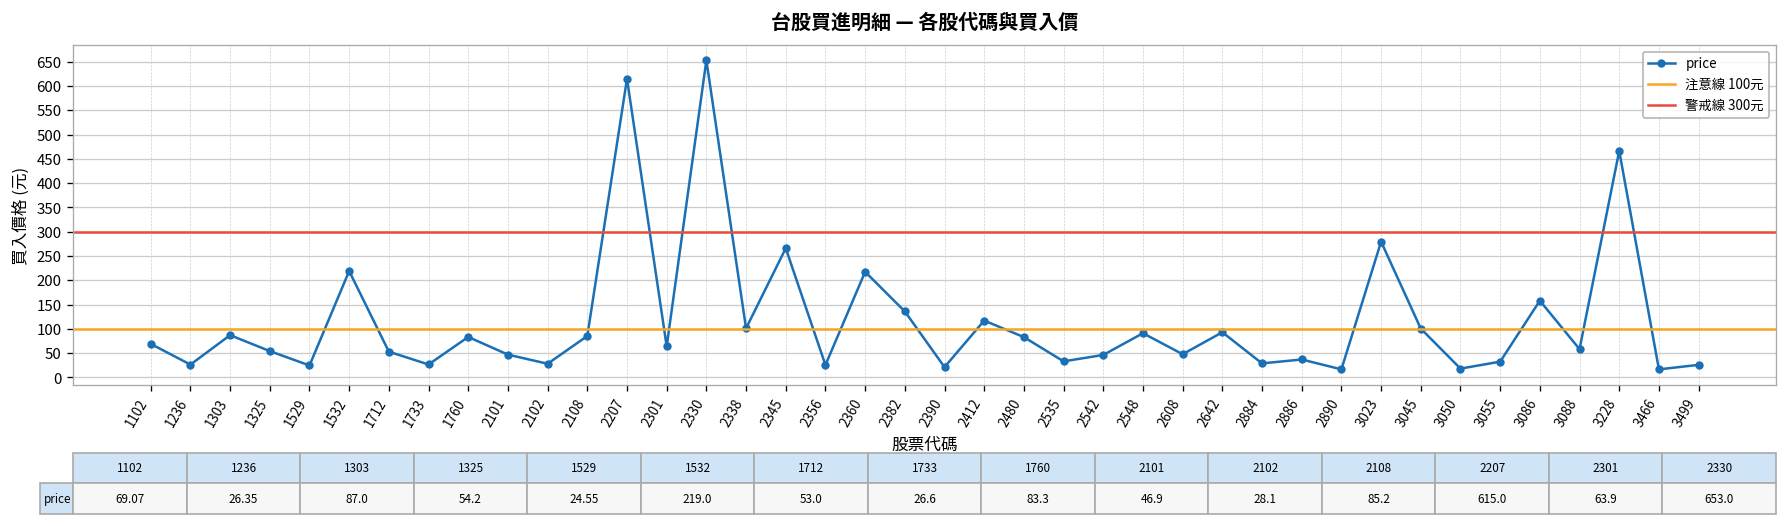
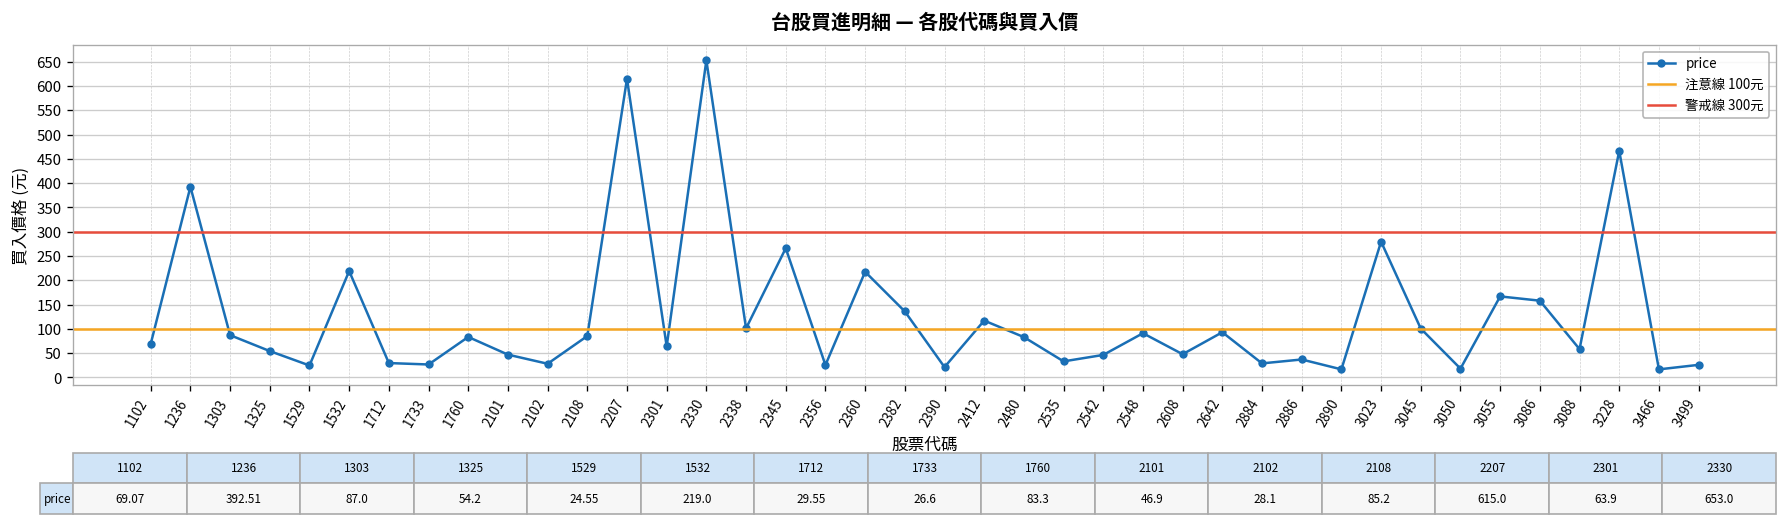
1236: 26.35 -> 392.51
1712: 53.0 -> 29.55
3055: 30 -> 170
